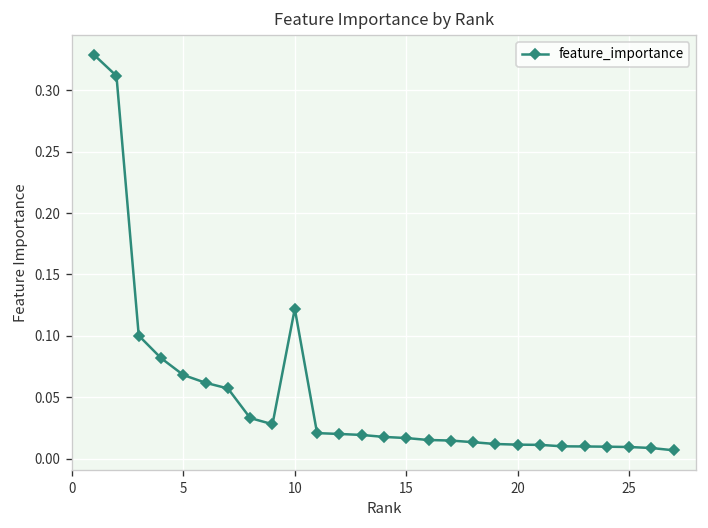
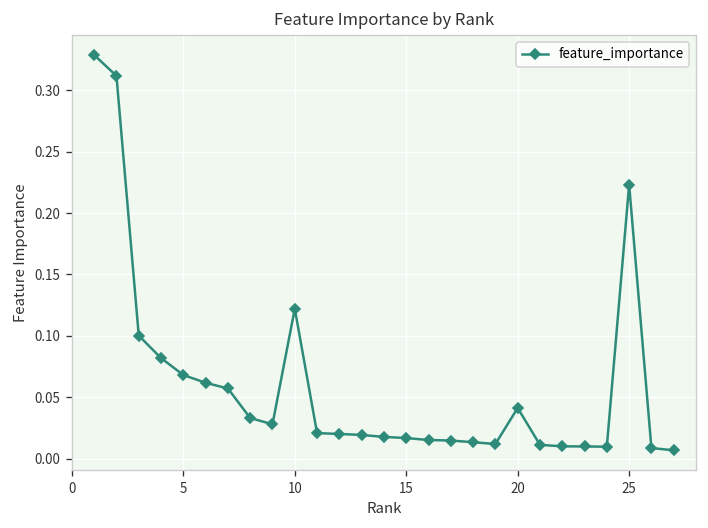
20: 0.011 -> 0.041
25: 0.009 -> 0.223
